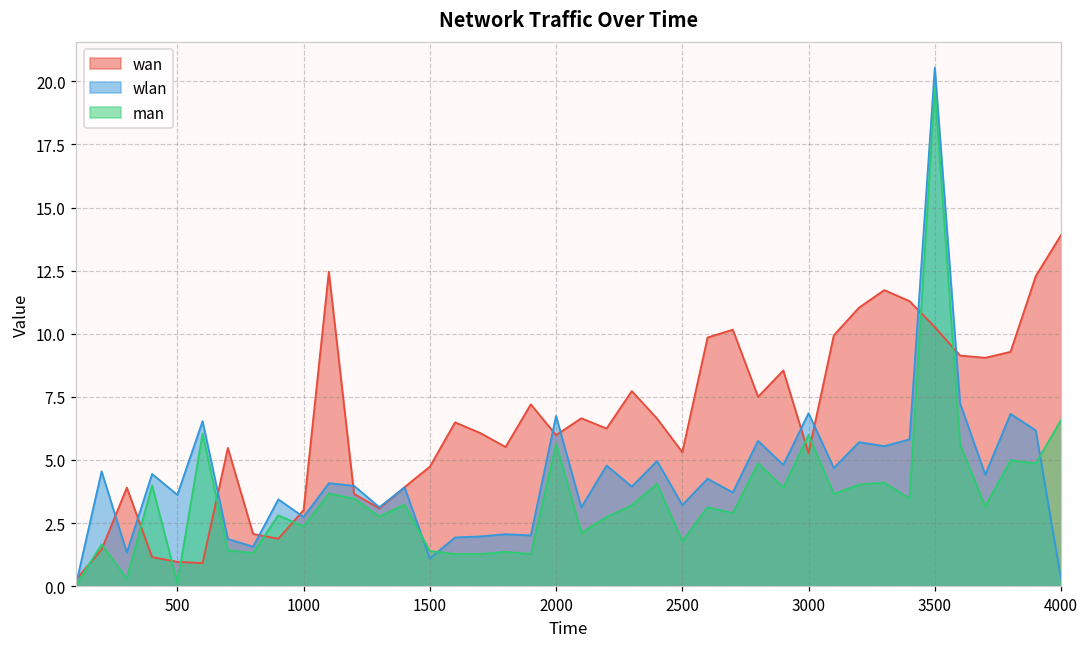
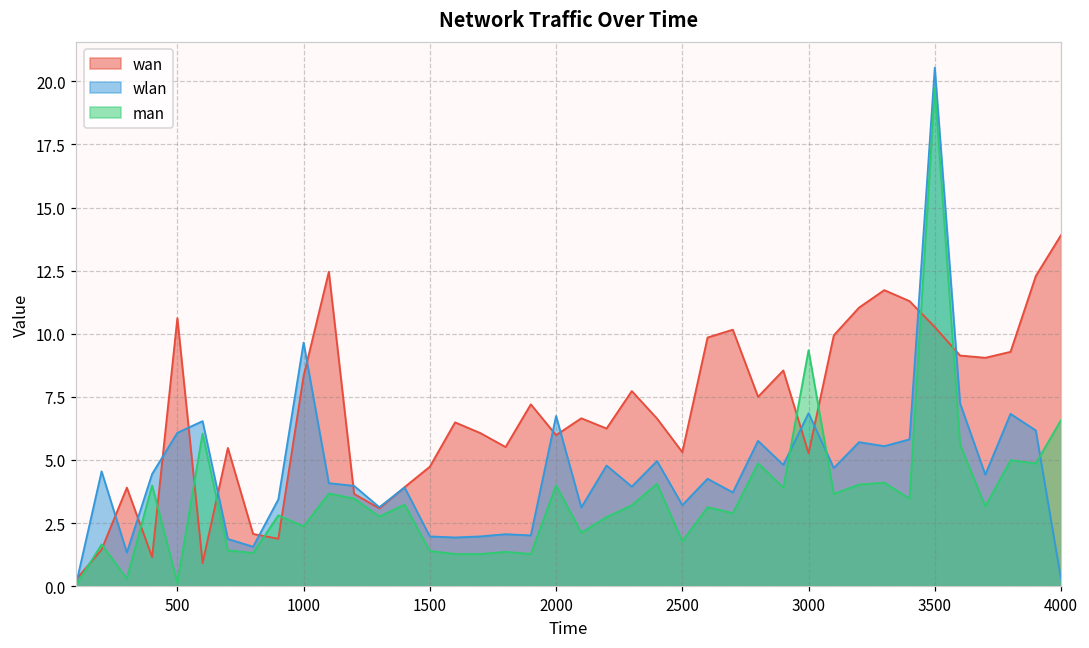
wan, 500: 1.0 -> 10.6
wlan, 500: 3.6 -> 6.1
wan, 1000: 3.0 -> 8.3
wlan, 1000: 2.7 -> 9.6
wlan, 1500: 1.1 -> 2.0
man, 2000: 5.6 -> 4.0
man, 3000: 6.0 -> 9.3
